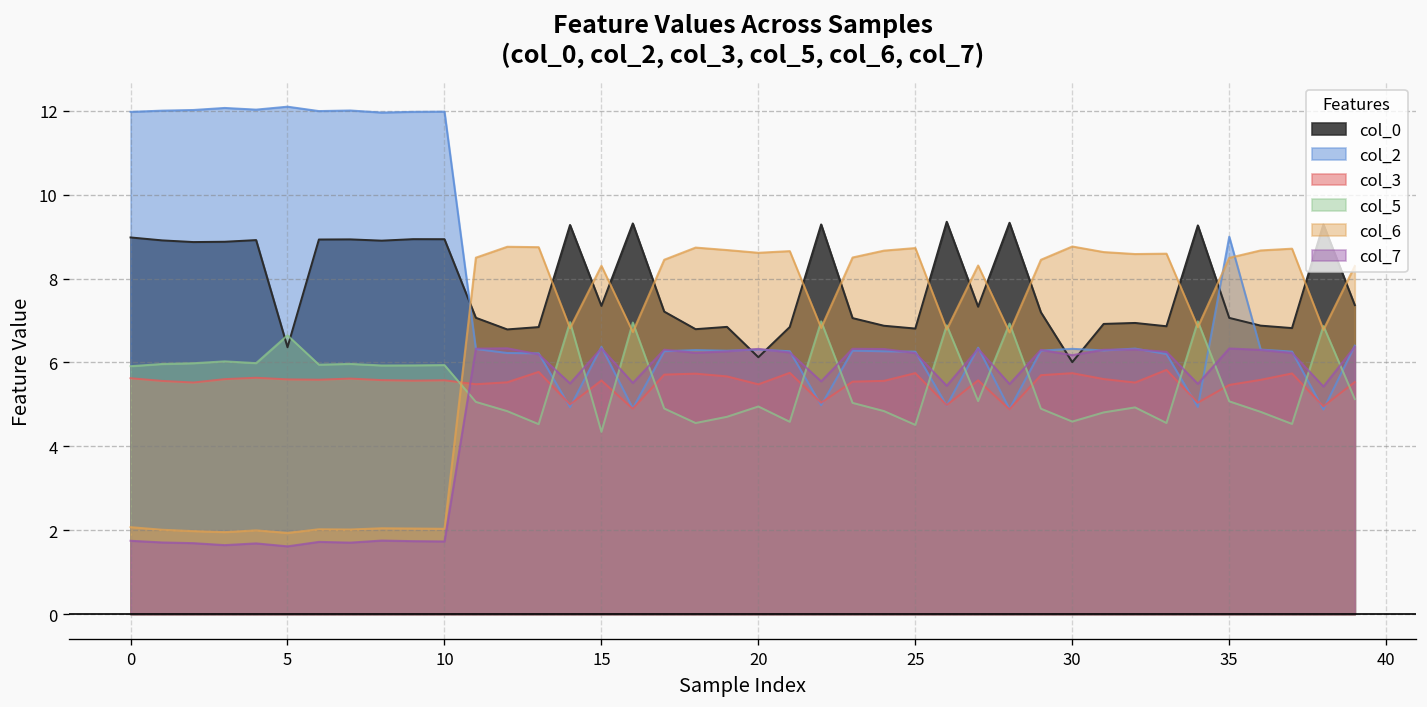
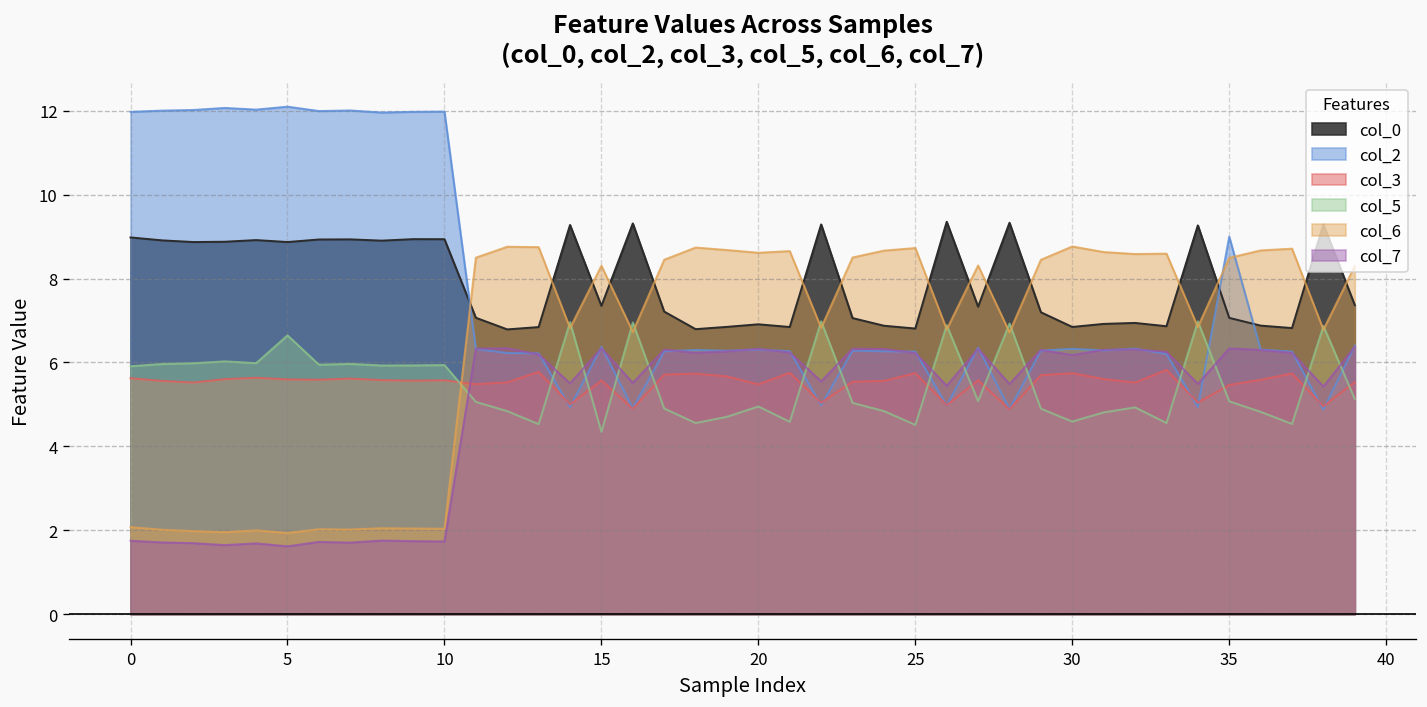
col_0, 5: 6.4 -> 8.9
col_0, 20: 6.1 -> 6.9
col_0, 30: 6.0 -> 6.8
